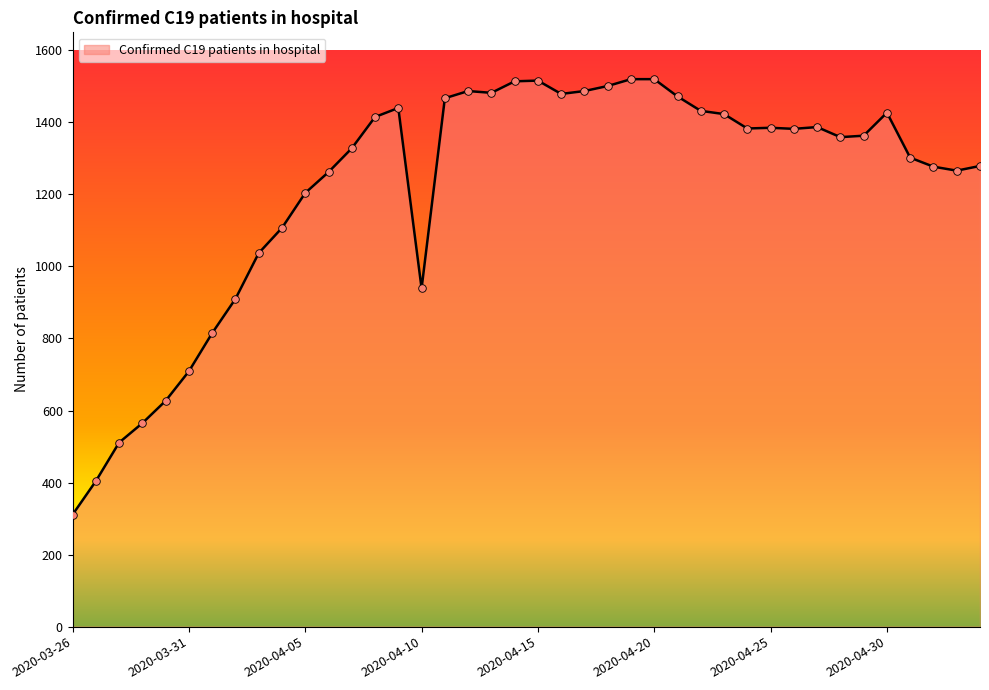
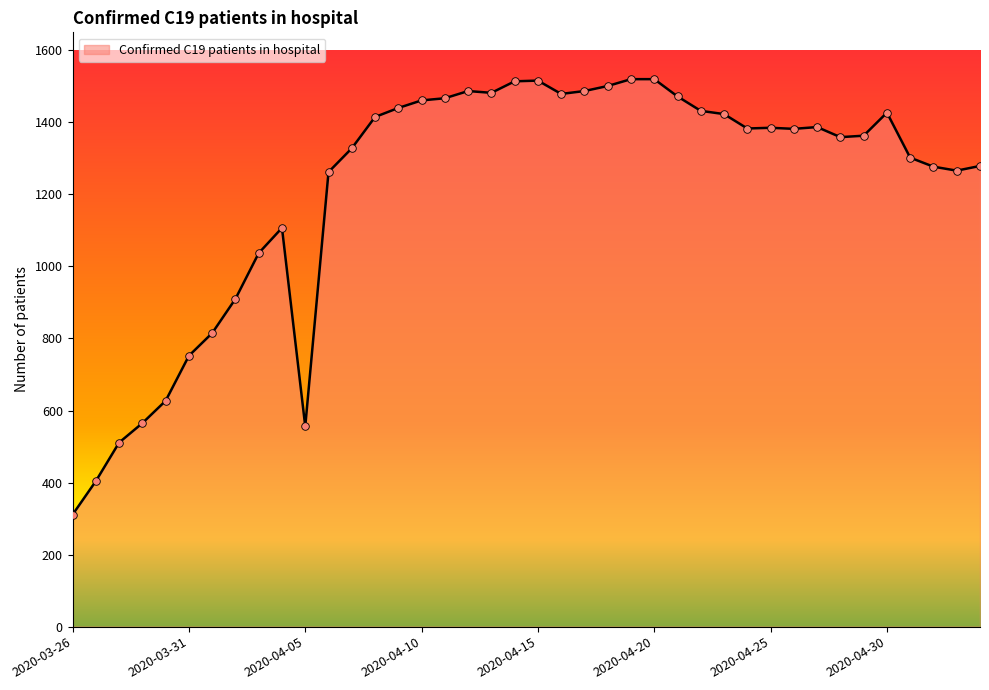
2020-03-31: 710 -> 750
2020-04-05: 1200 -> 560
2020-04-10: 940 -> 1460
